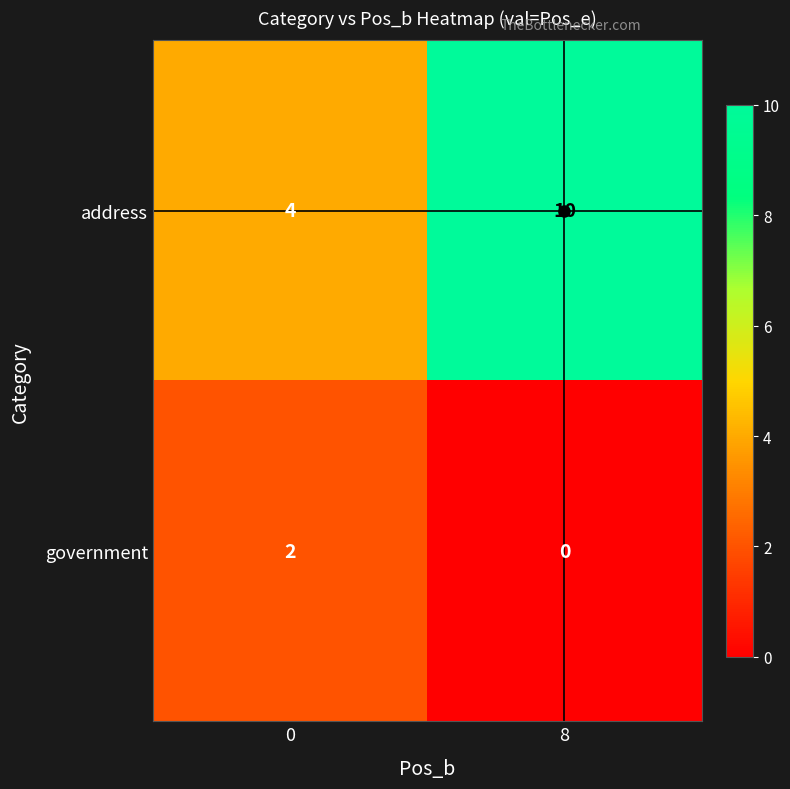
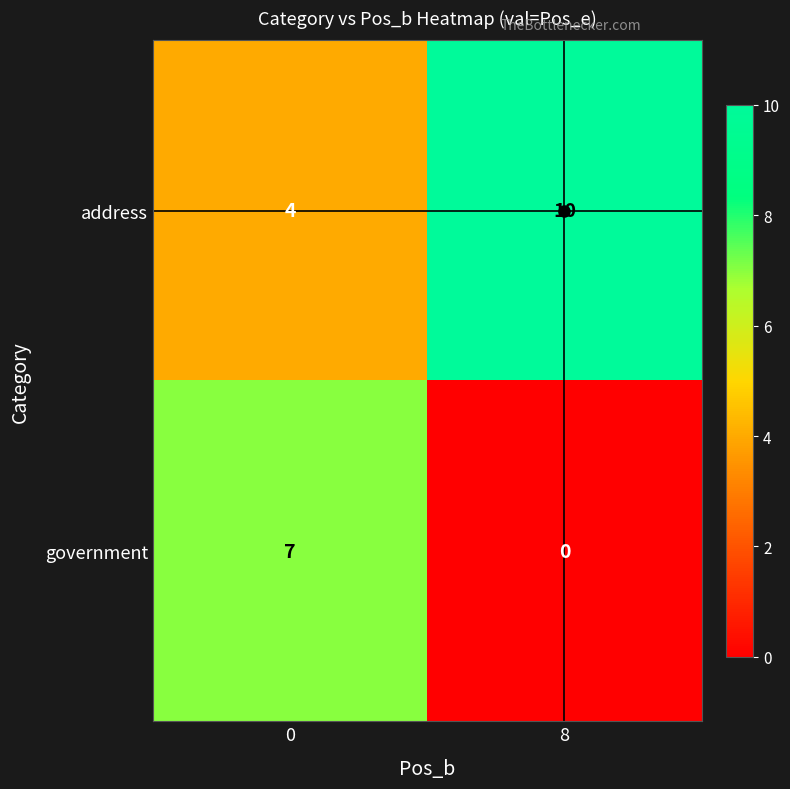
government, 0: 2 -> 7
